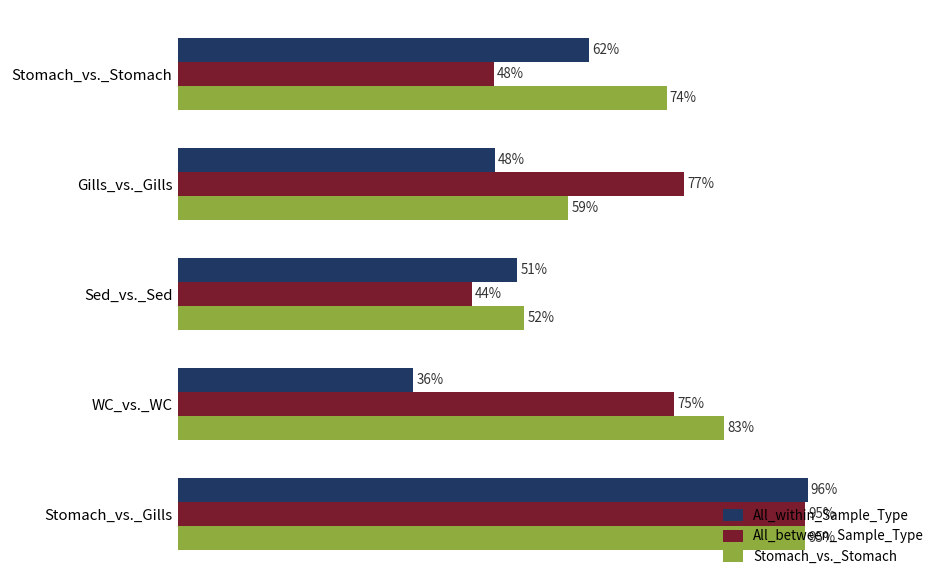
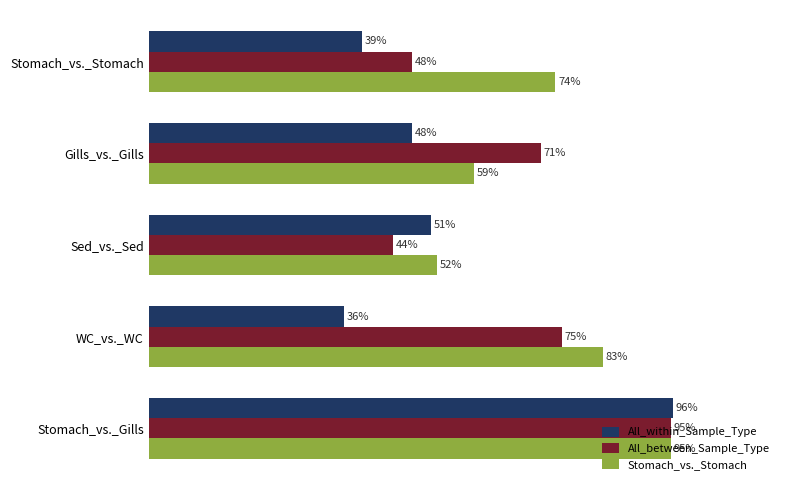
All_within_Sample_Type, Stomach_vs._Stomach: 62% -> 39%
All_between_Sample_Type, Gills_vs._Gills: 77% -> 71%
